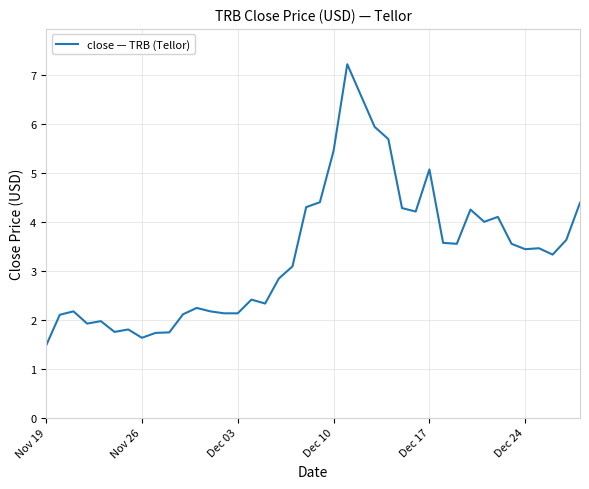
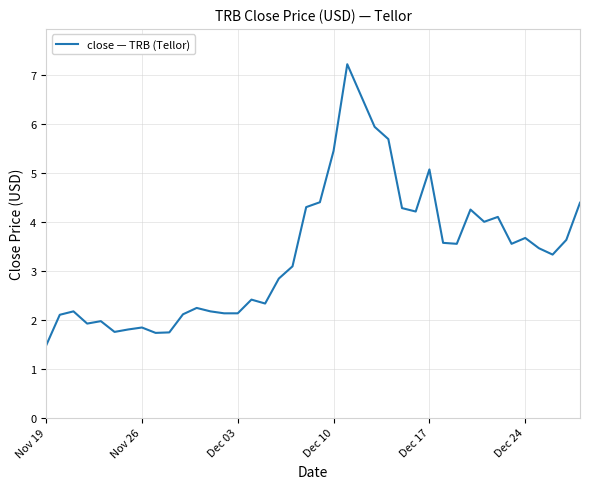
Nov 26: 1.6 -> 1.8
Dec 24: 3.4 -> 3.7
